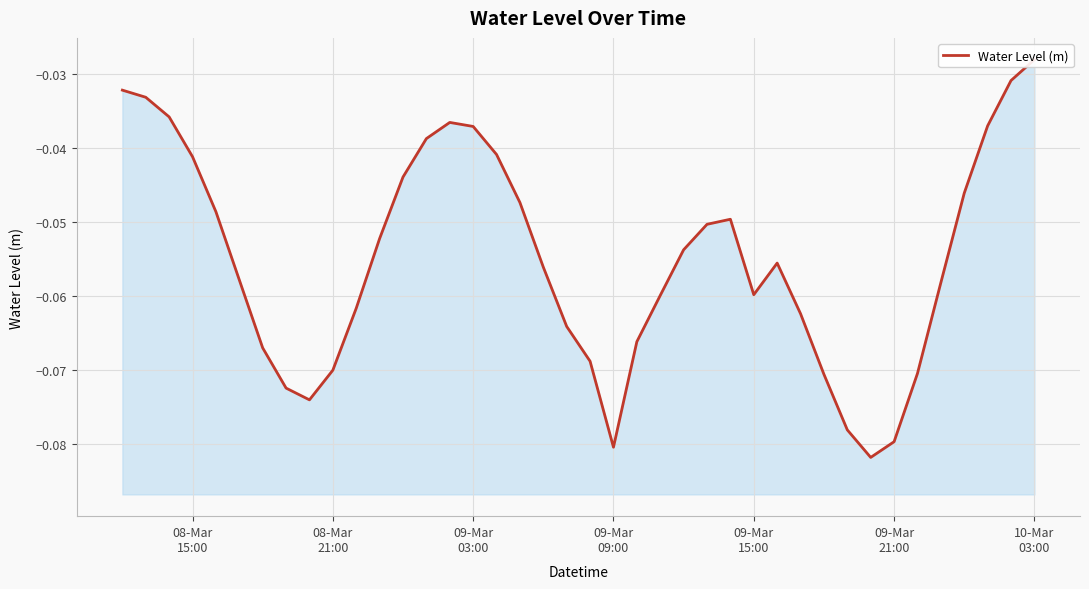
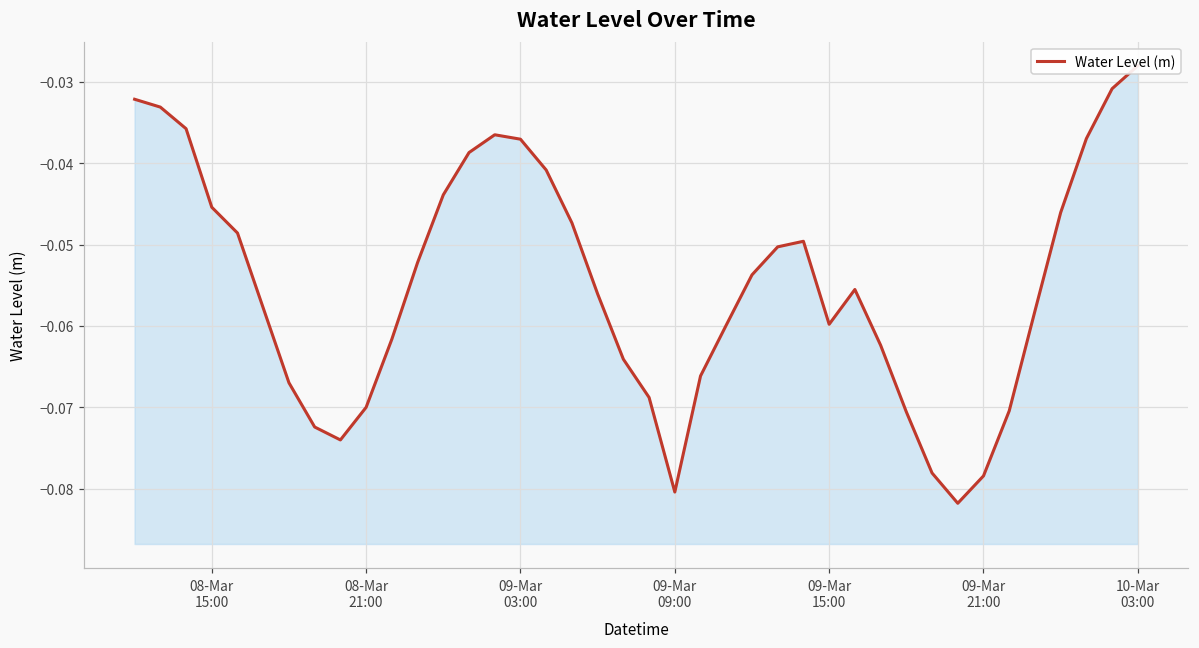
08-Mar 15:00: -0.041 -> -0.045
09-Mar 21:00: -0.080 -> -0.078
